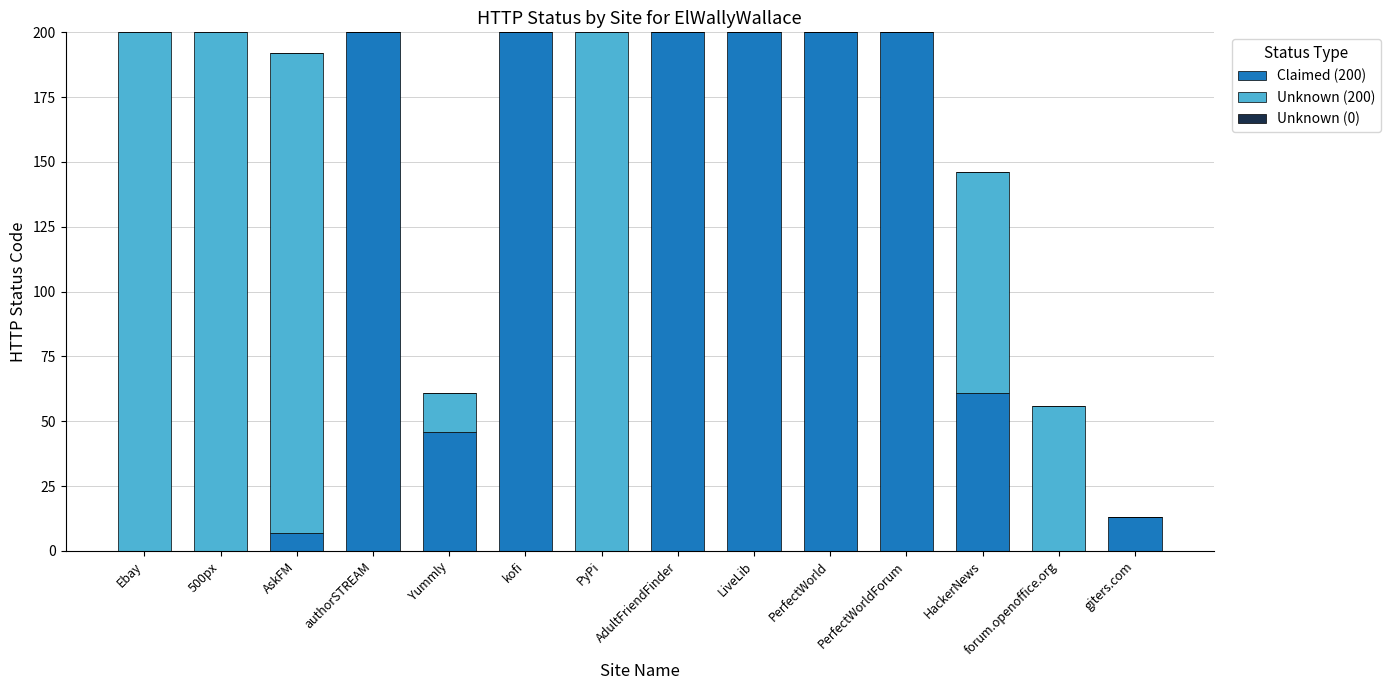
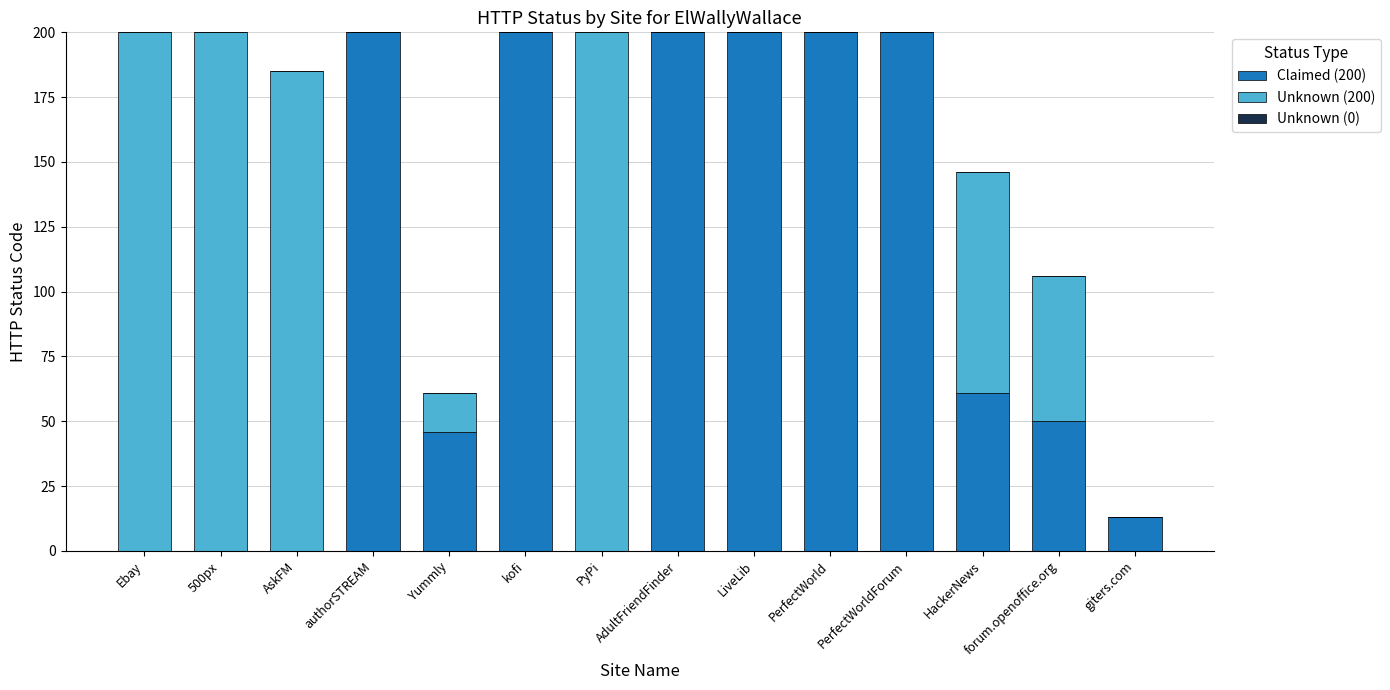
Claimed (200), AskFM: 7 -> 0
Claimed (200), forum.openoffice.org: 0 -> 50
